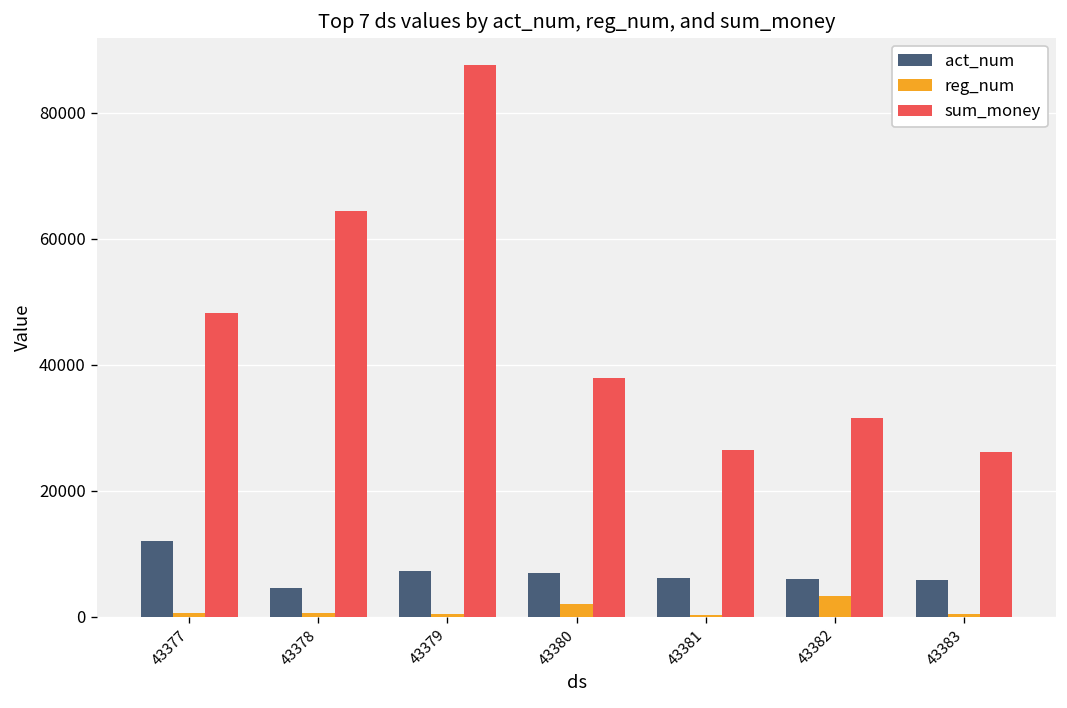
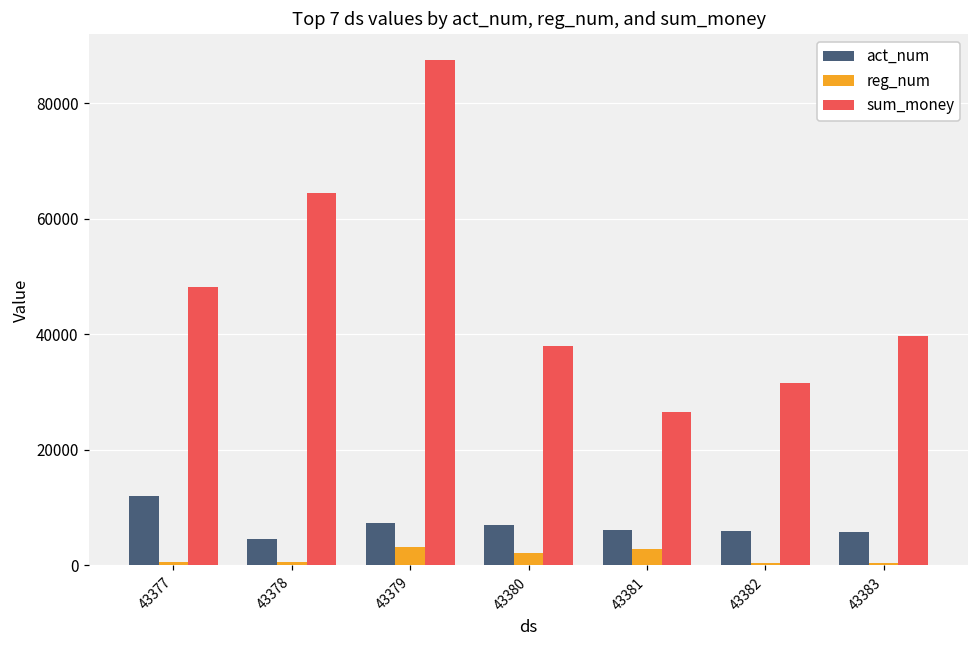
reg_num, 43379: 0 -> 3000
reg_num, 43381: 0 -> 3000
reg_num, 43382: 3000 -> 0
sum_money, 43383: 26000 -> 40000
